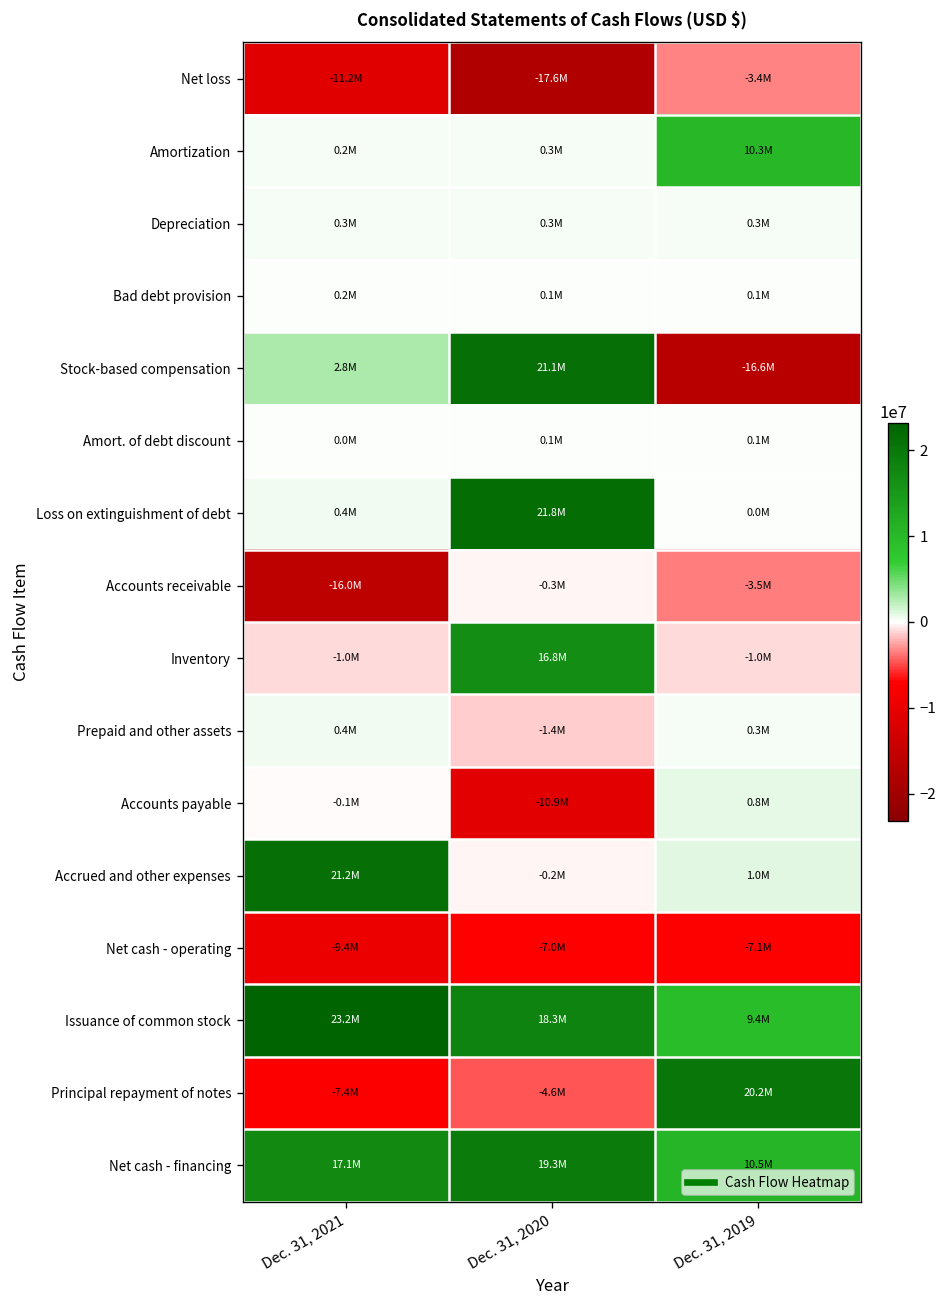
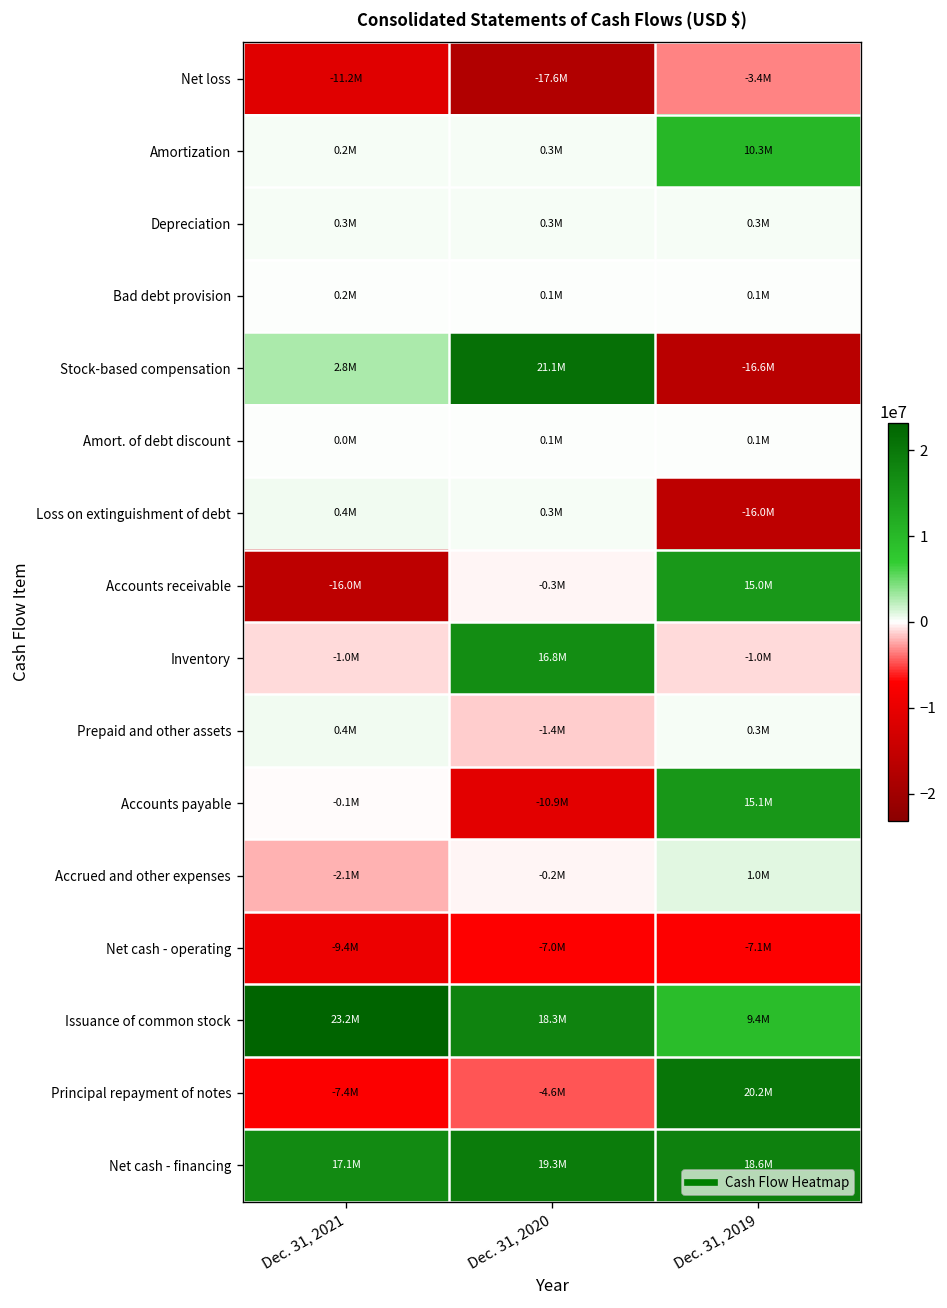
Loss on extinguishment of debt, Dec. 31, 2020: 21.8M -> 0.3M
Loss on extinguishment of debt, Dec. 31, 2019: 0.0M -> -16.0M
Accounts receivable, Dec. 31, 2019: -3.5M -> 15.0M
Accounts payable, Dec. 31, 2019: 0.8M -> 15.1M
Accrued and other expenses, Dec. 31, 2021: 21.2M -> -2.1M
Net cash - financing, Dec. 31, 2019: 10.5M -> 18.6M
